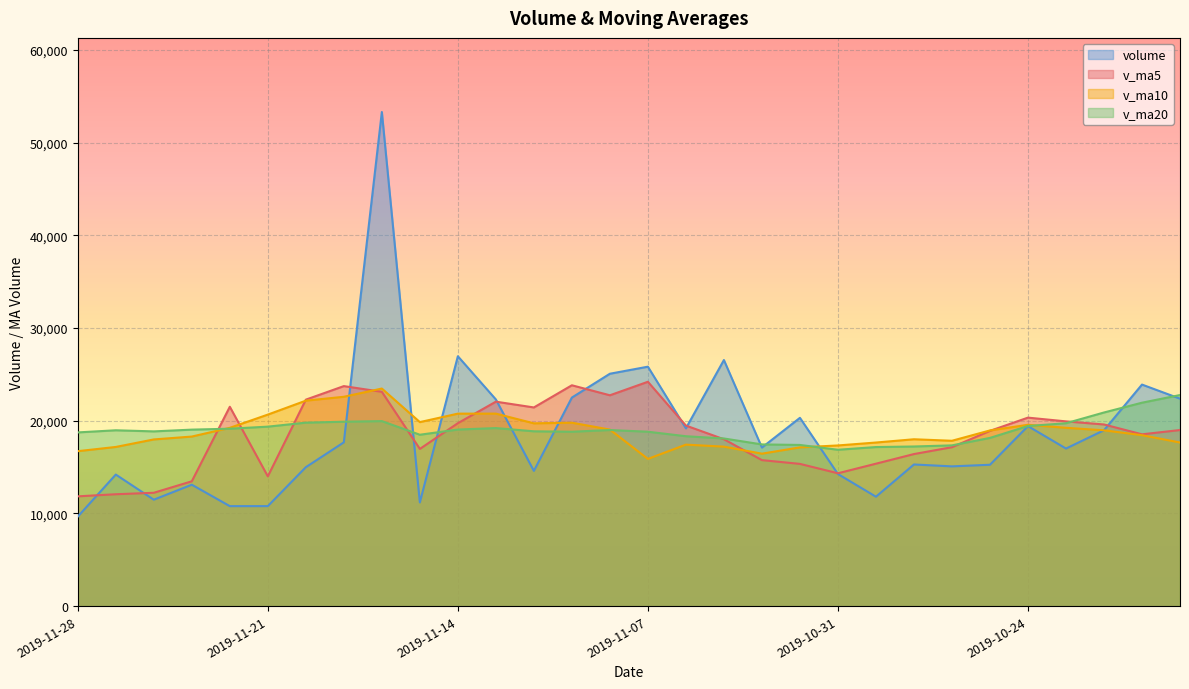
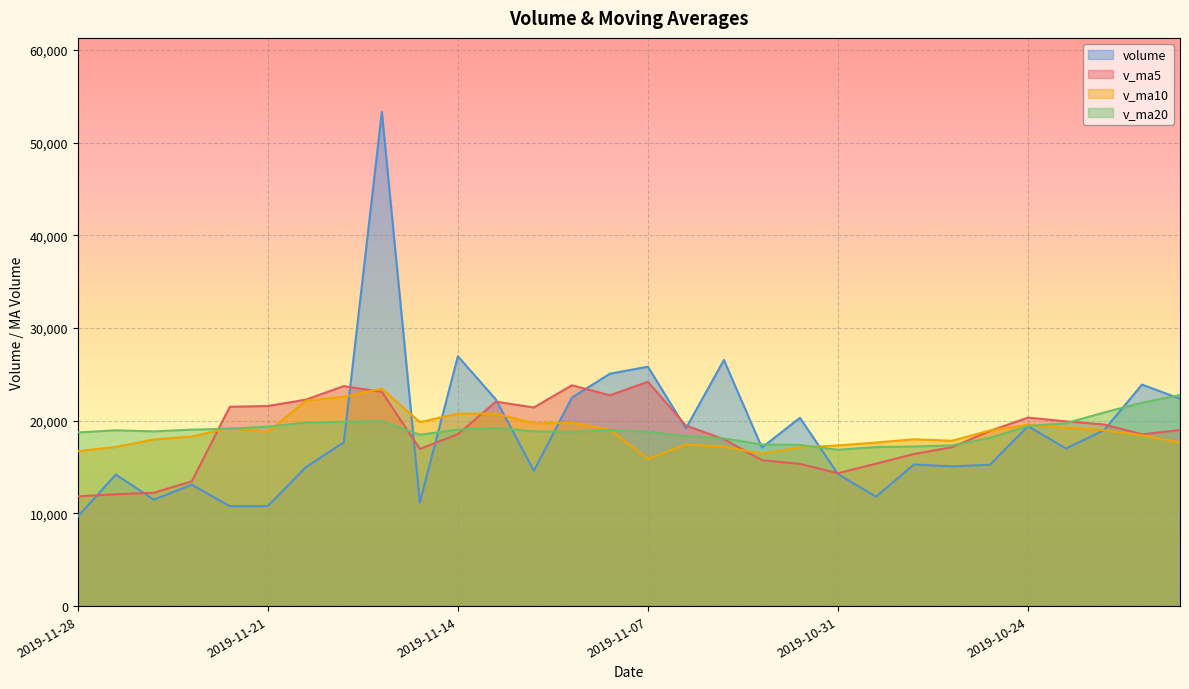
v_ma5, 2019-11-21: 14,000 -> 22,000
v_ma10, 2019-11-21: 21,000 -> 19,000
v_ma5, 2019-11-14: 20,000 -> 19,000
